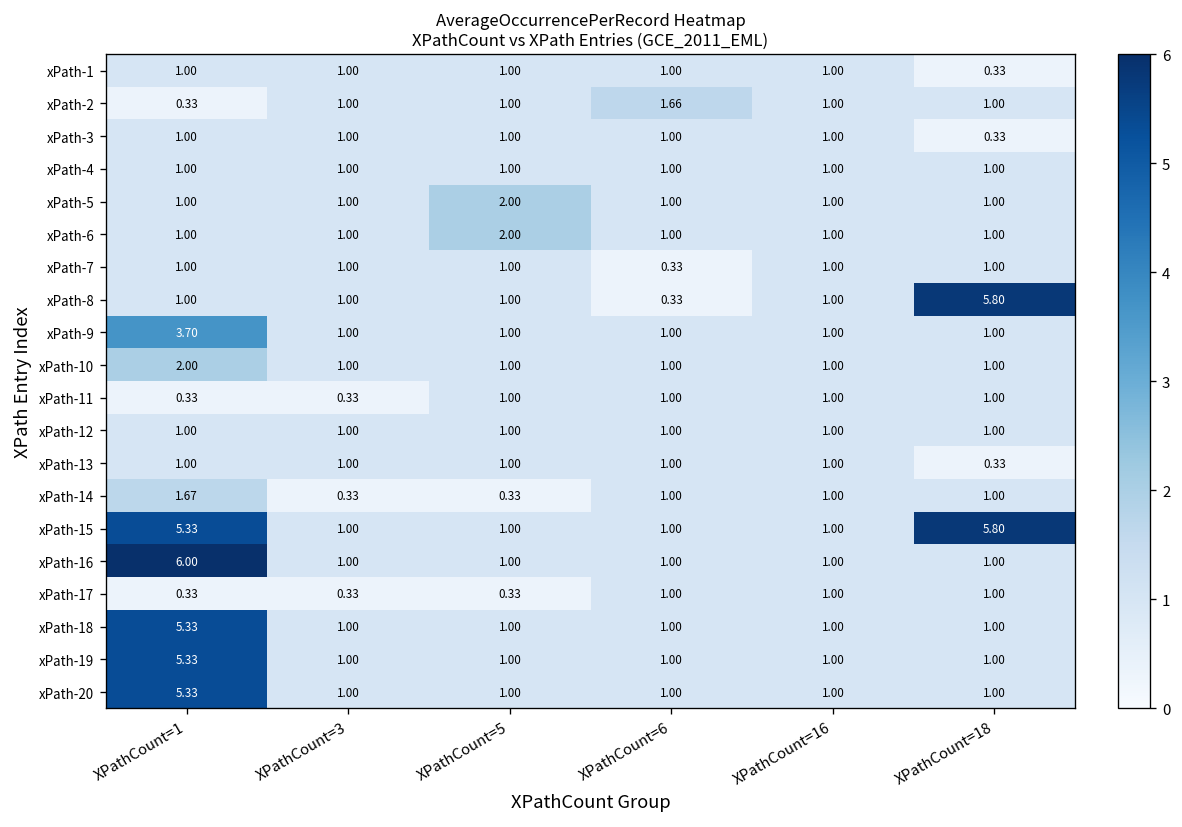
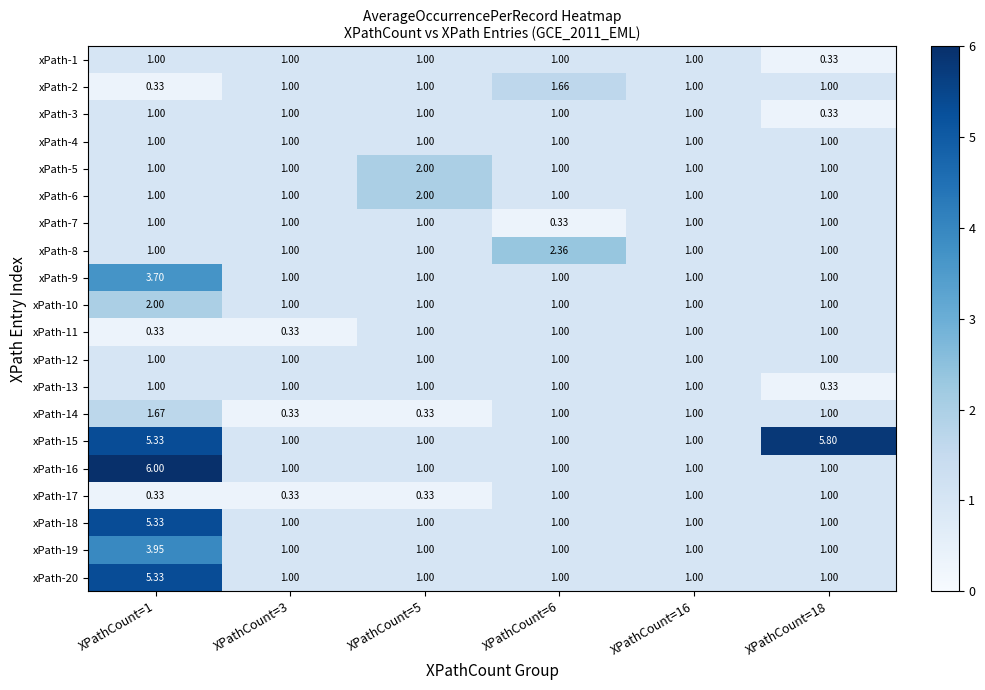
xPath-8, XPathCount=6: 0.33 -> 2.36
xPath-8, XPathCount=18: 5.80 -> 1.00
xPath-19, XPathCount=1: 5.33 -> 3.95
